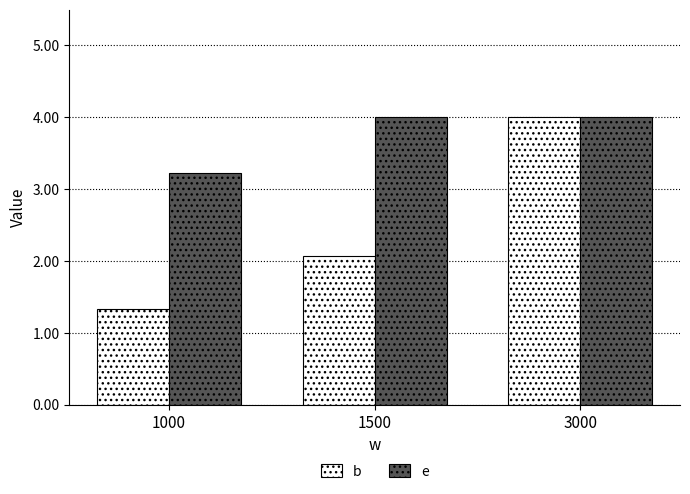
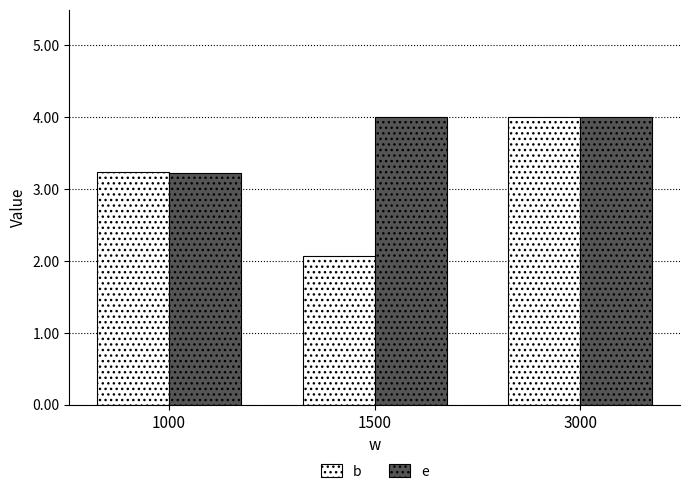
b, 1000: 1.3 -> 3.2
